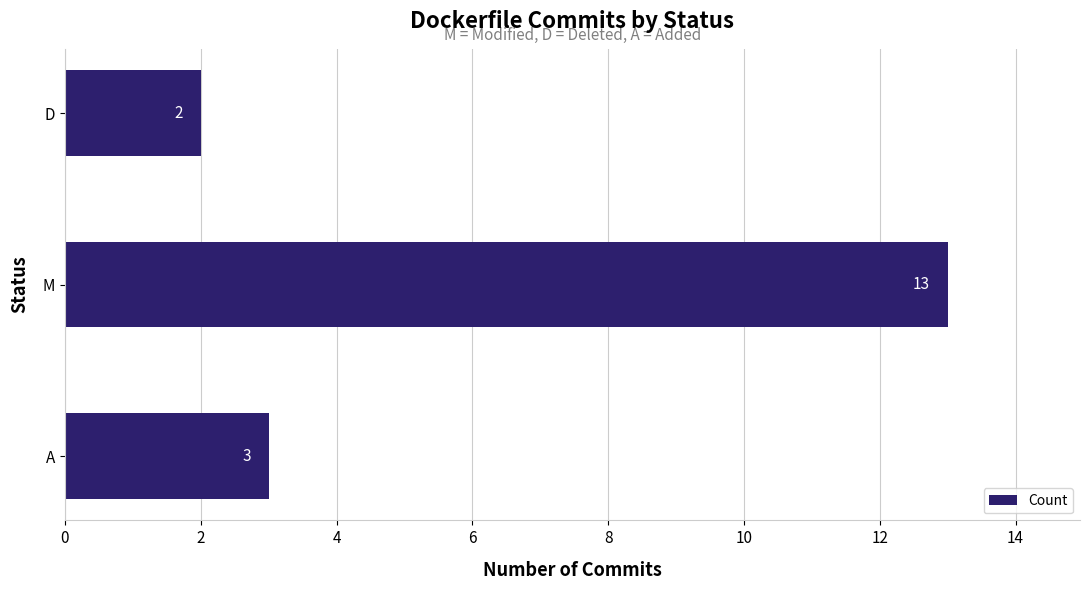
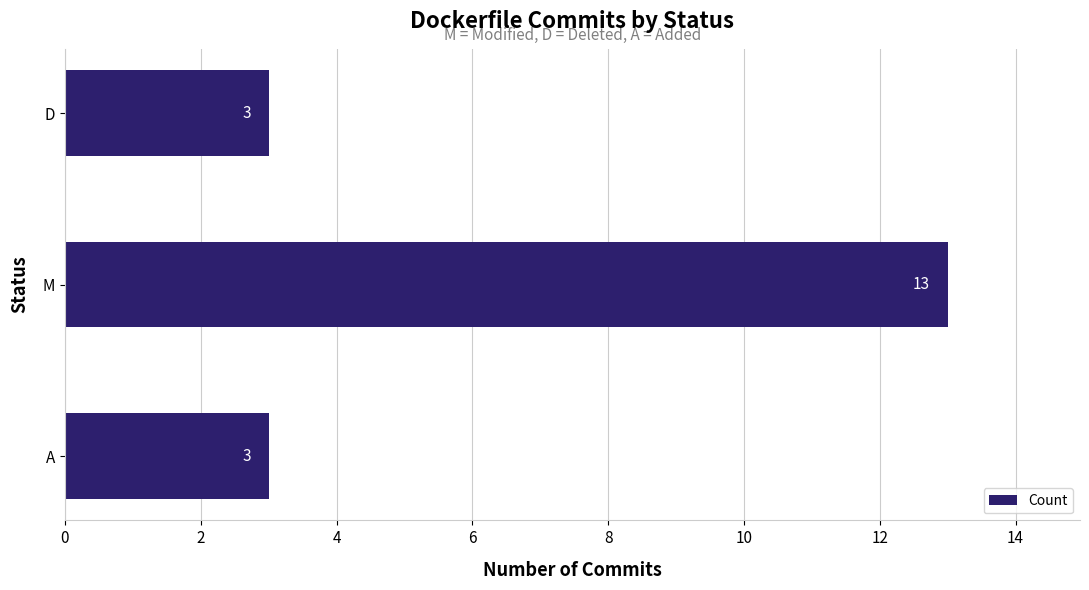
D: 2 -> 3
